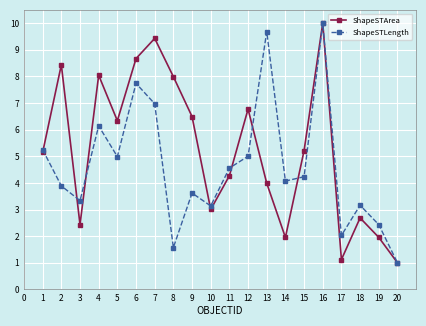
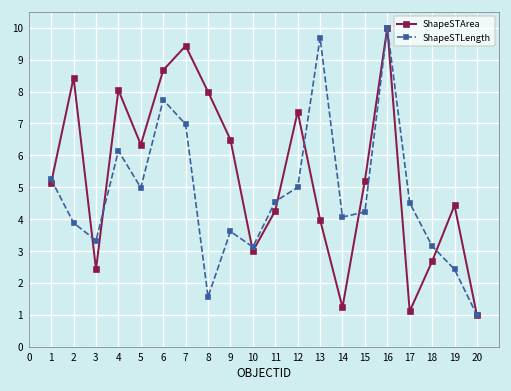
ShapeSTArea, 12: 6.8 -> 7.4
ShapeSTArea, 14: 2.0 -> 1.2
ShapeSTLength, 17: 2.0 -> 4.5
ShapeSTArea, 19: 2.0 -> 4.4
